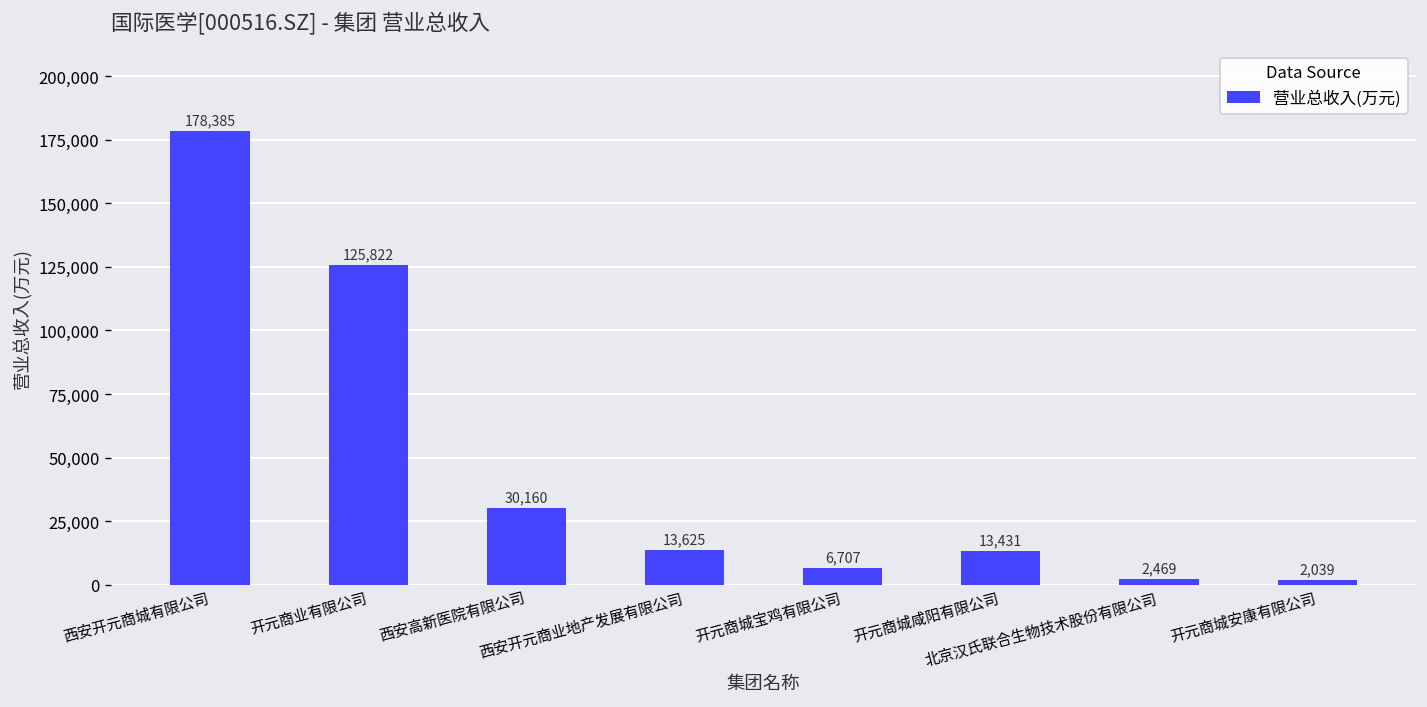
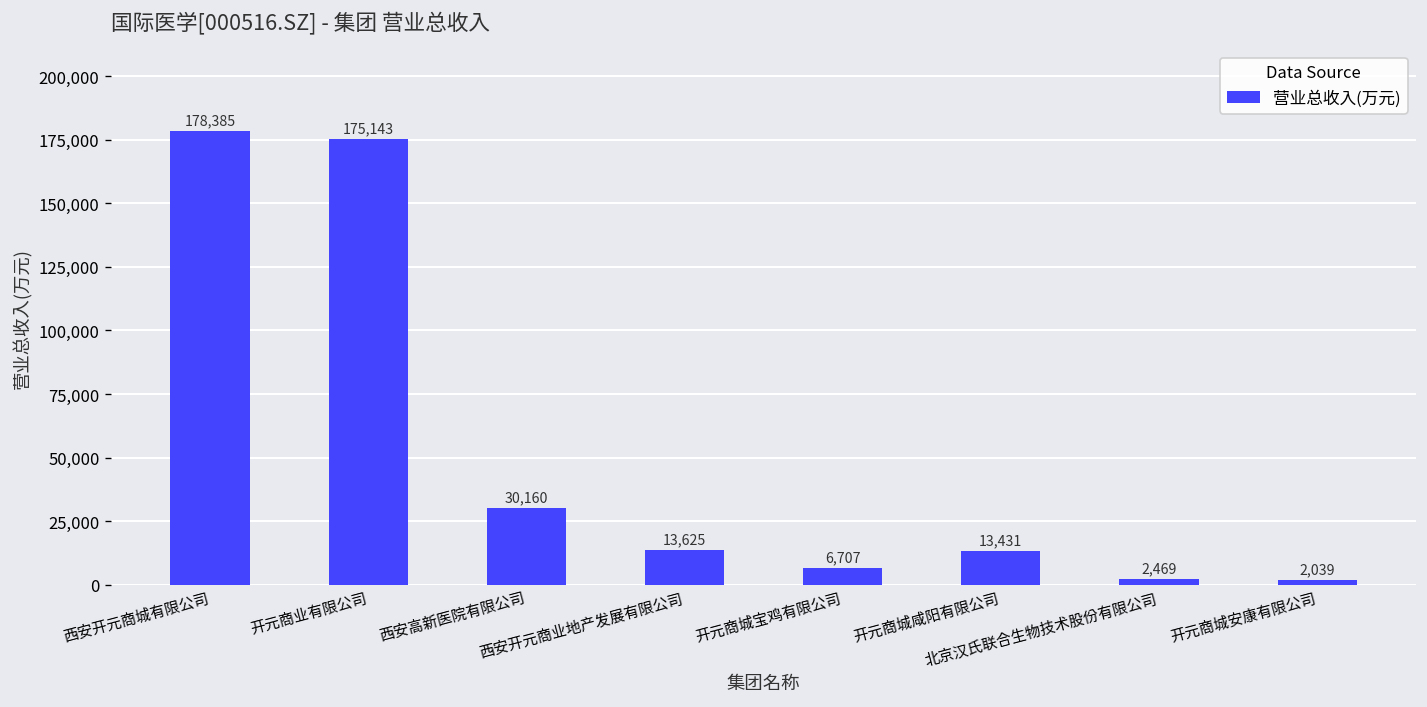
开元商业有限公司: 125,822 -> 175,143
